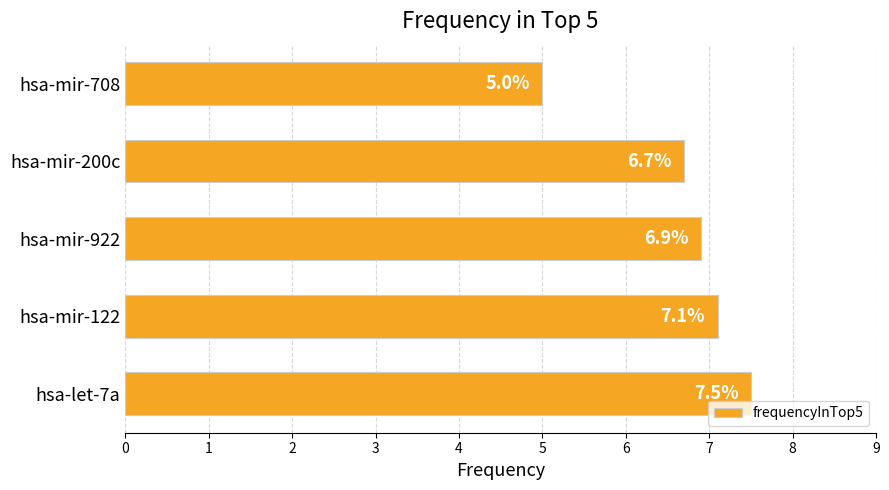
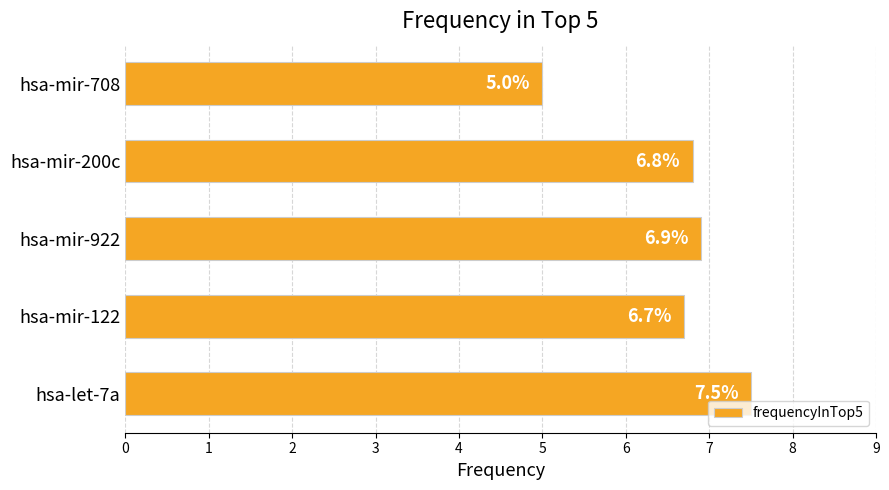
hsa-mir-200c: 6.7% -> 6.8%
hsa-mir-122: 7.1% -> 6.7%
